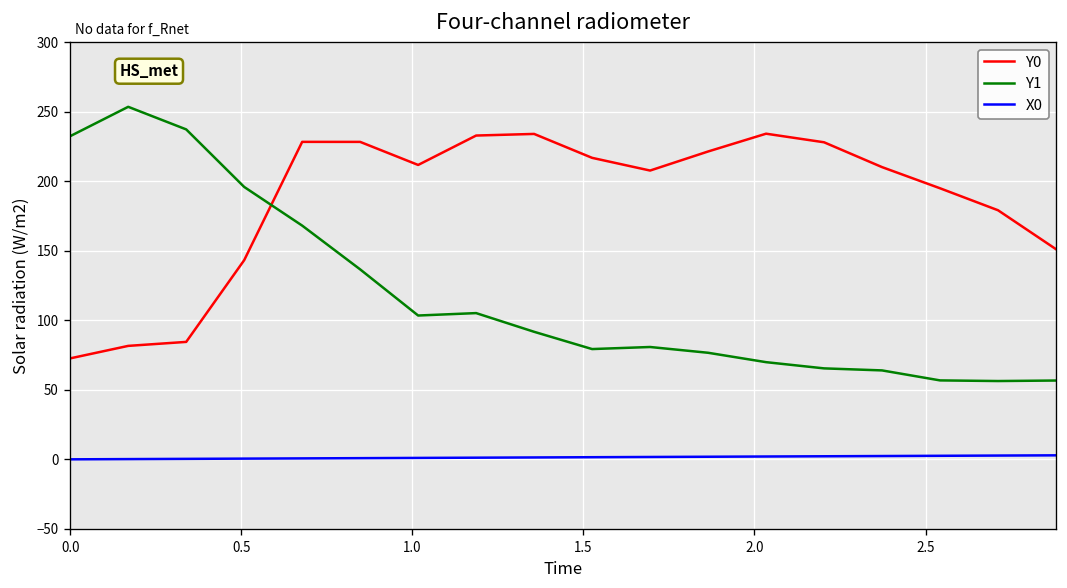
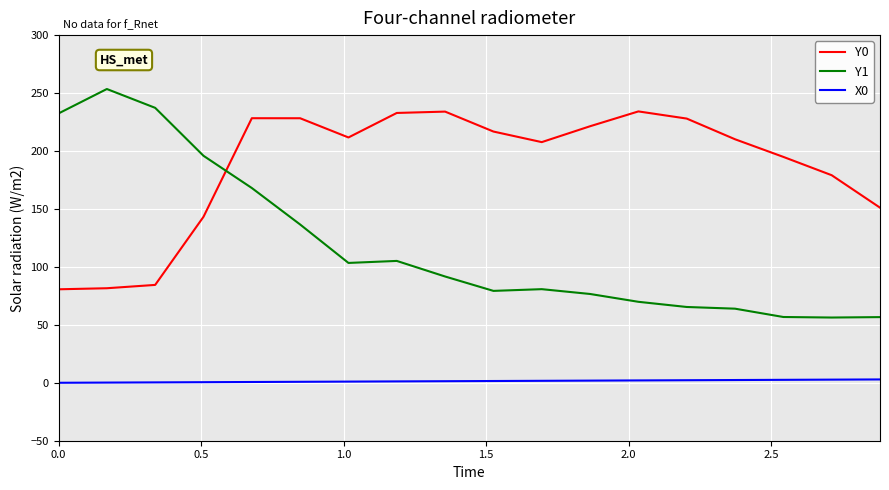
Y0, 0.0: 73 -> 81
